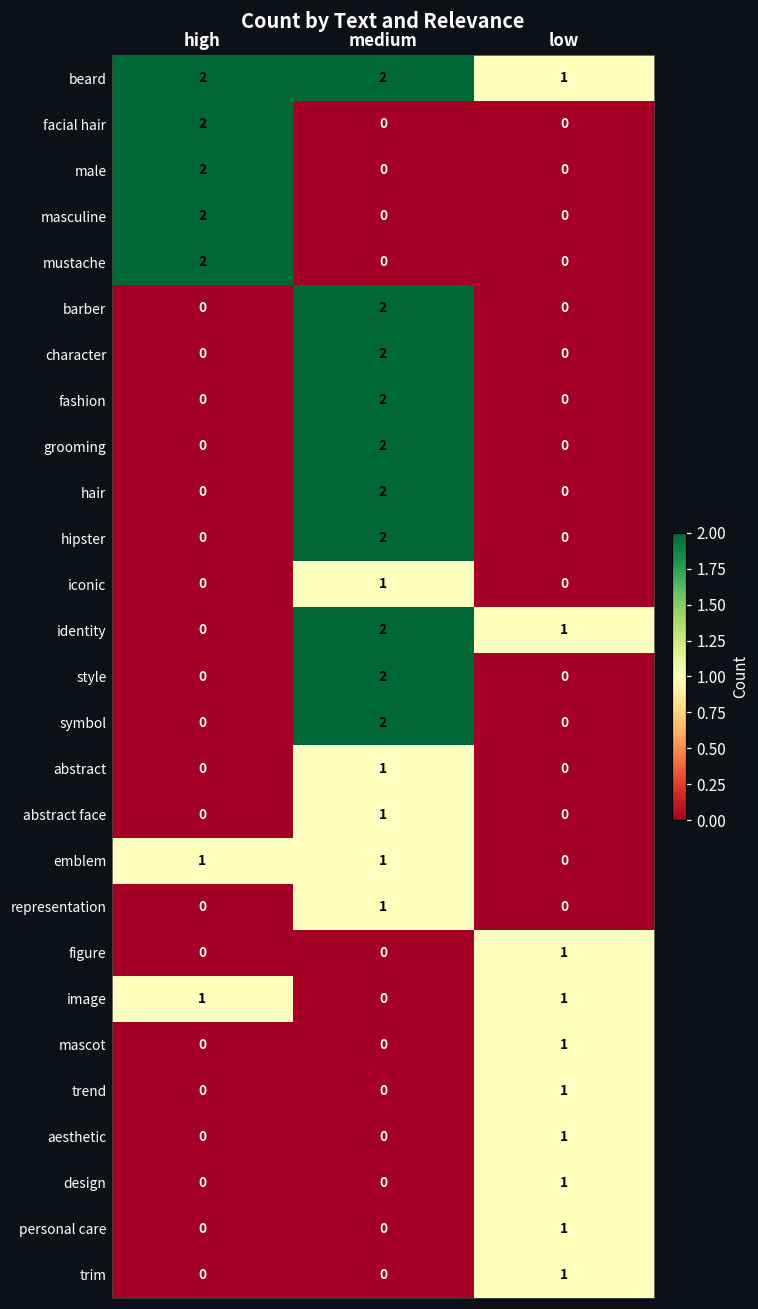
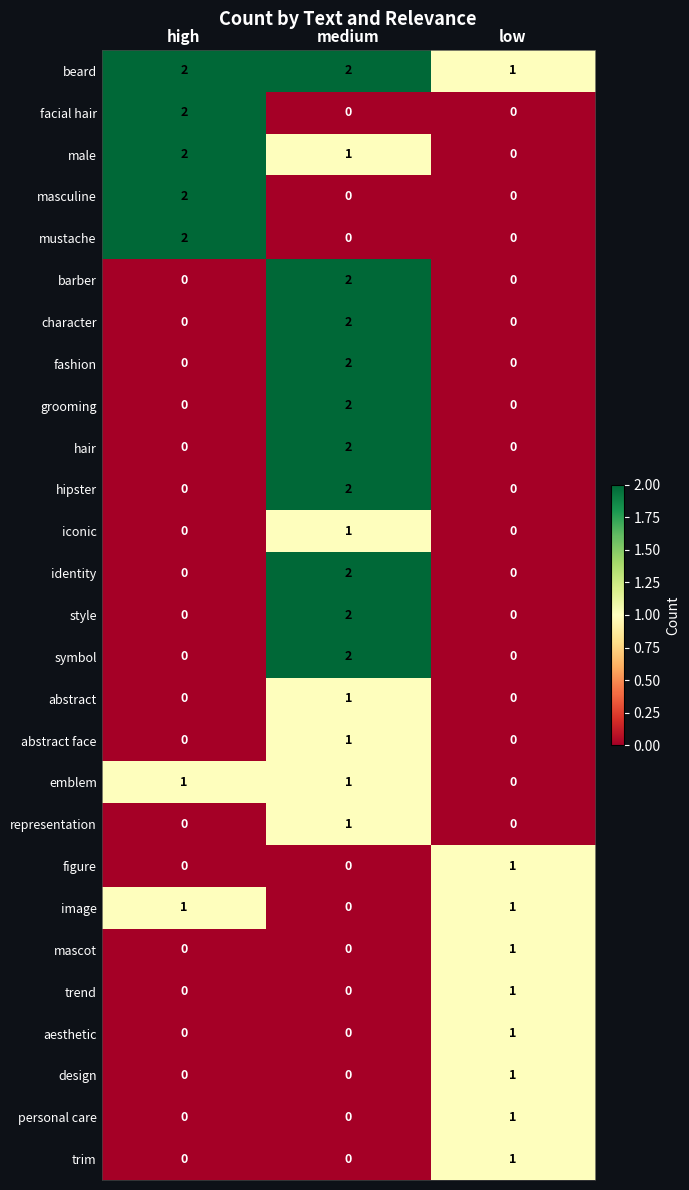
male, medium: 0 -> 1
identity, low: 1 -> 0
